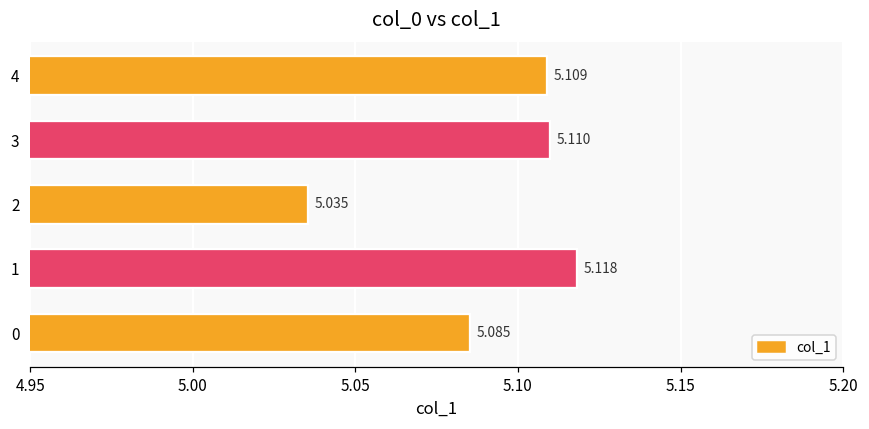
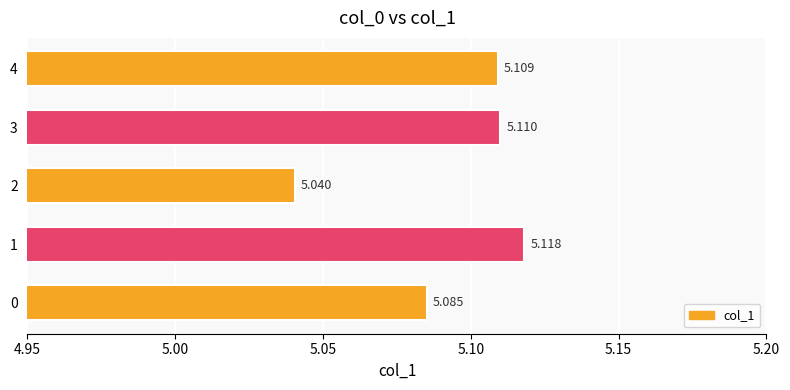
2: 5.035 -> 5.040
